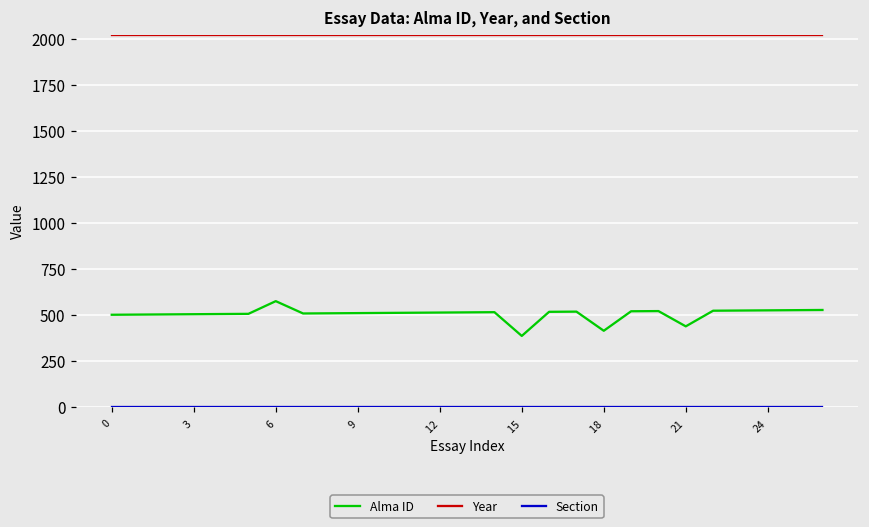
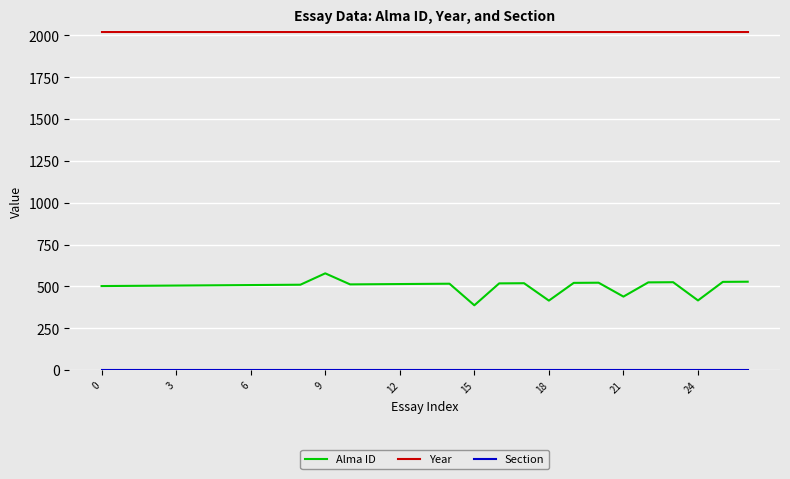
Alma ID, 6: 580 -> 510
Alma ID, 9: 510 -> 580
Alma ID, 24: 530 -> 420
